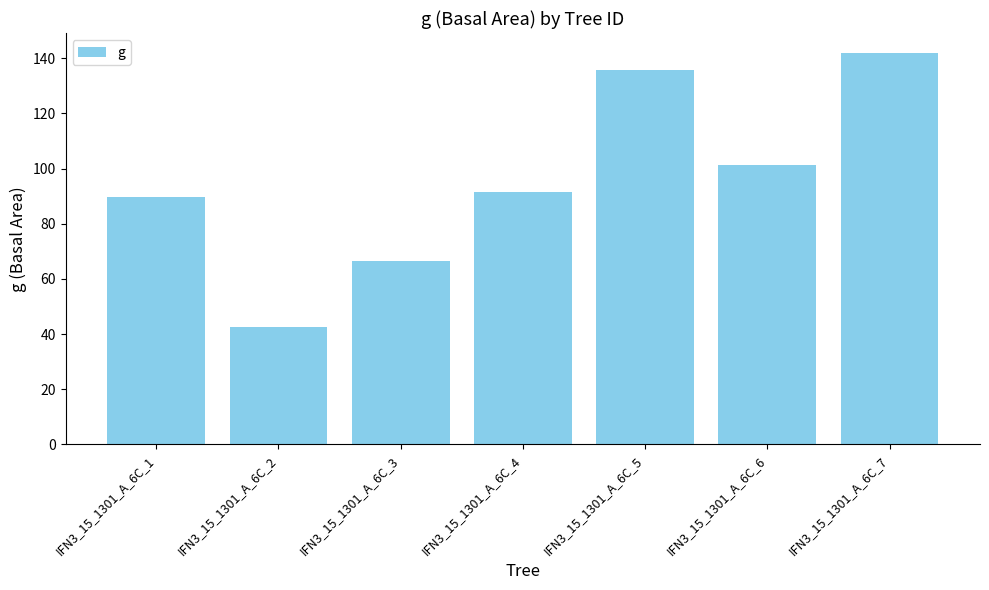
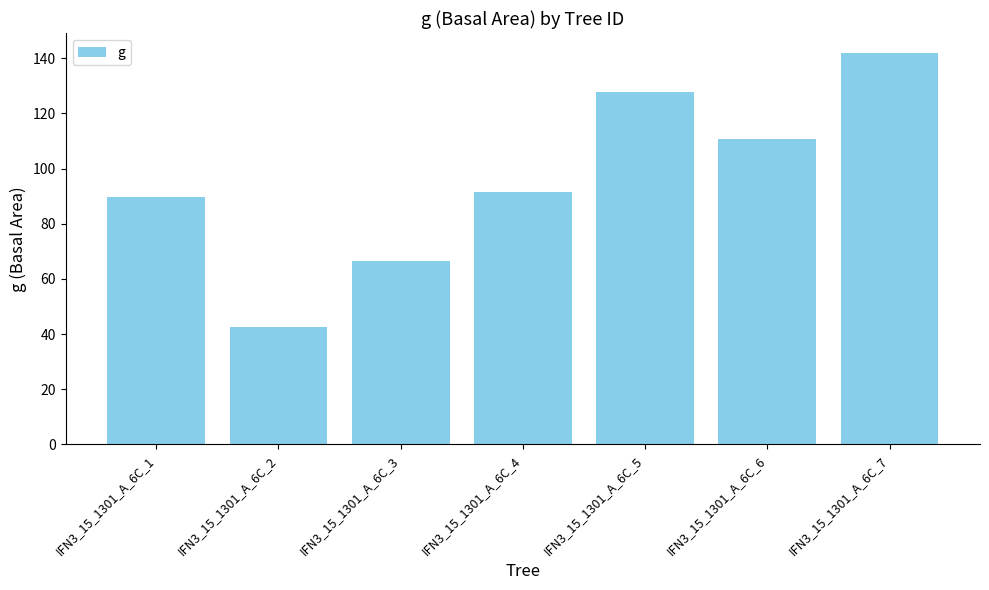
IFN3_15_1301_A_6C_5: 136 -> 128
IFN3_15_1301_A_6C_6: 101 -> 111
